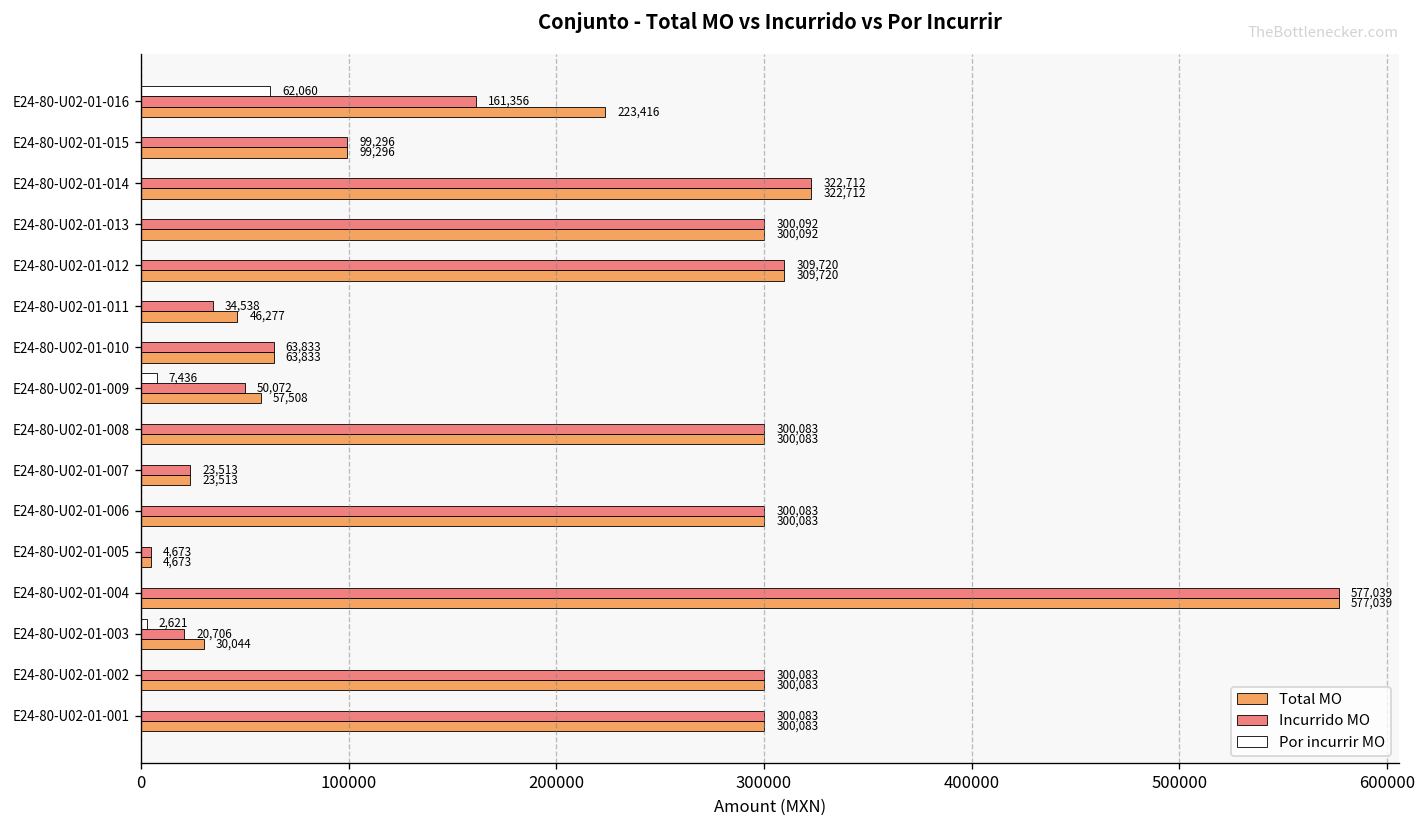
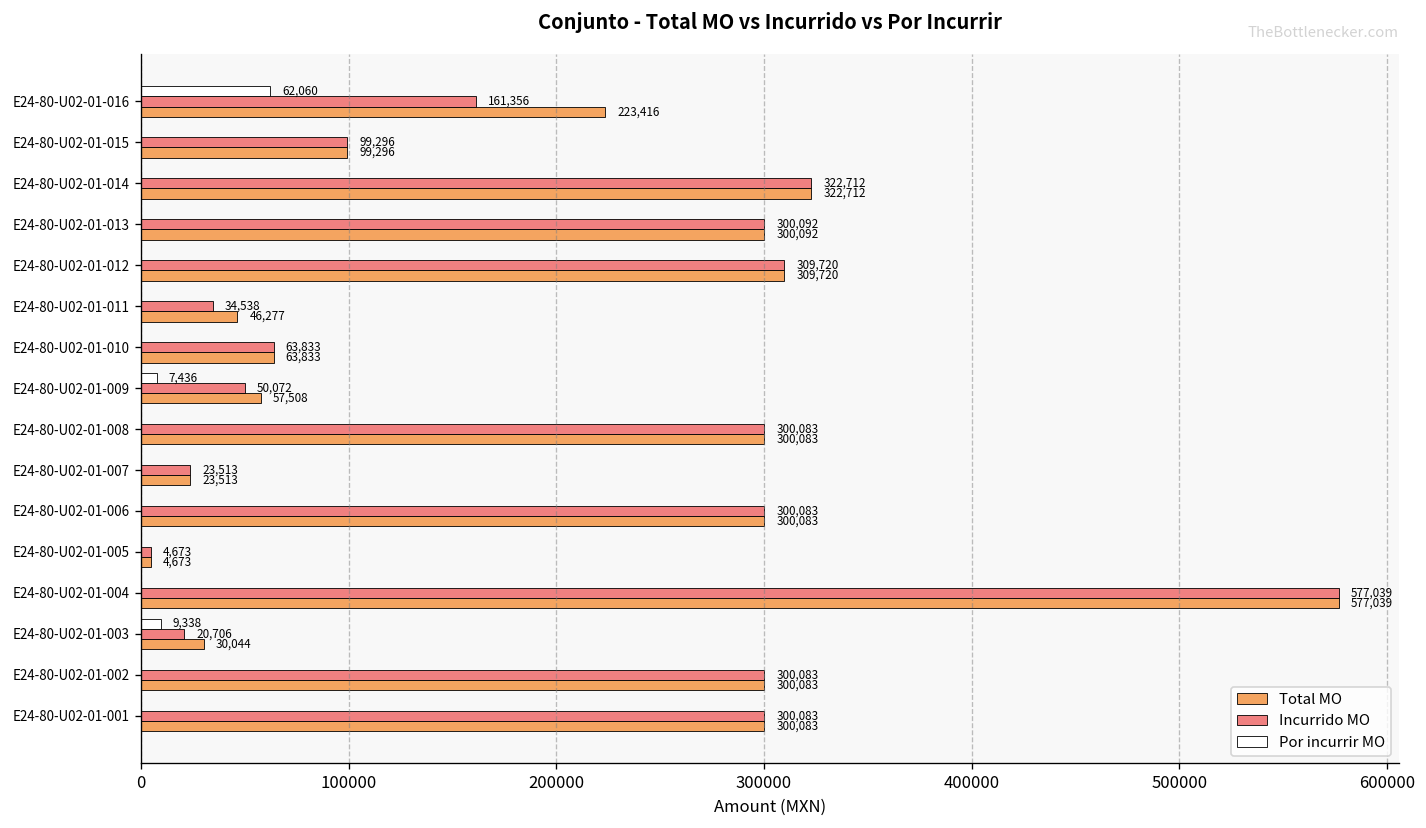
Por incurrir MO, E24-80-U02-01-003: 2,621 -> 9,338
